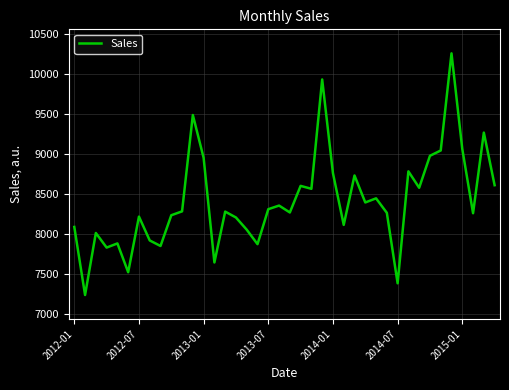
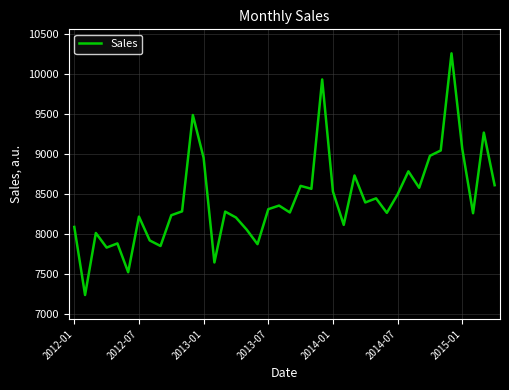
2014-01: 8800 -> 8500
2014-07: 7400 -> 8500
